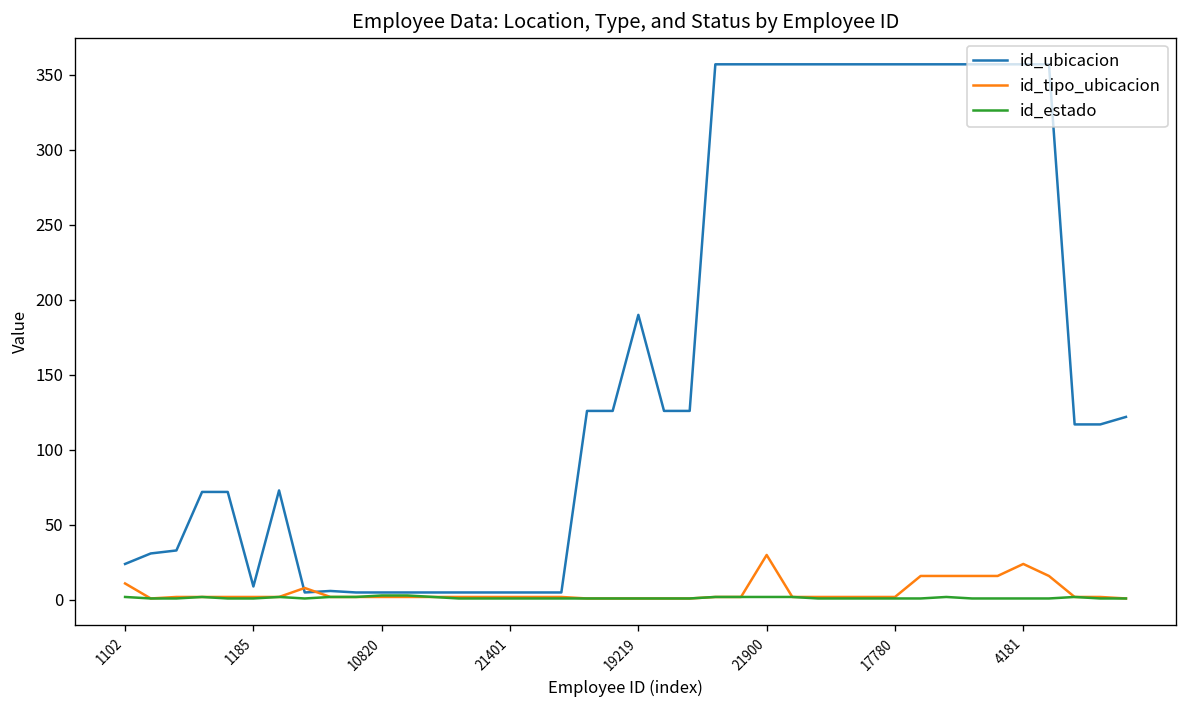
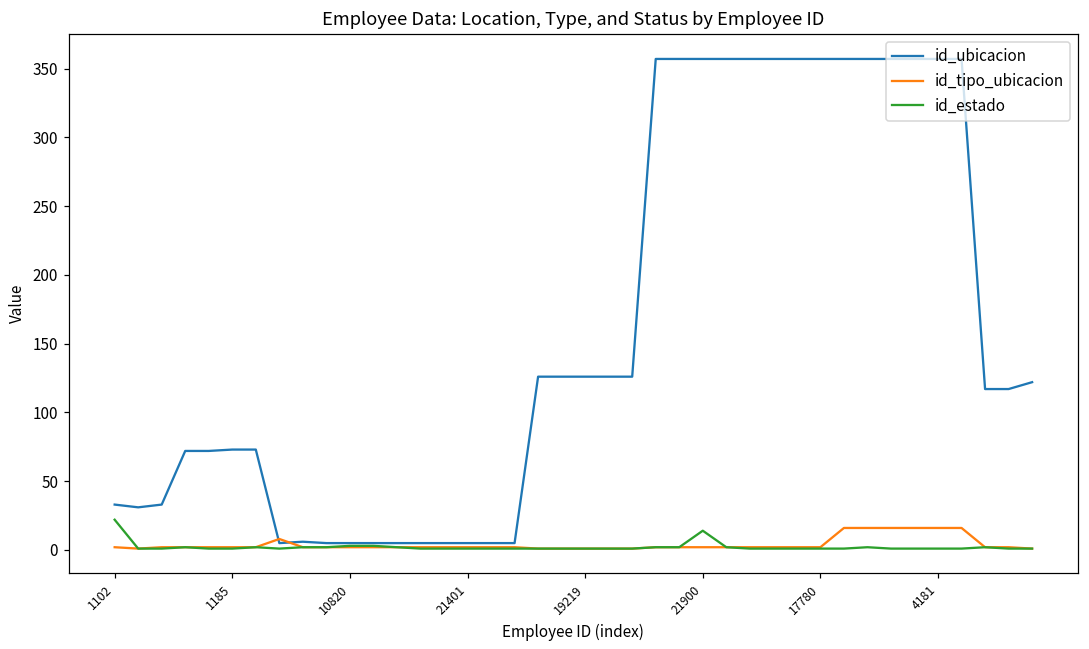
id_ubicacion, 1102: 24 -> 33
id_tipo_ubicacion, 1102: 11 -> 2
id_estado, 1102: 2 -> 22
id_ubicacion, 1185: 9 -> 73
id_ubicacion, 19219: 190 -> 126
id_tipo_ubicacion, 21900: 30 -> 2
id_estado, 21900: 2 -> 14
id_tipo_ubicacion, 4181: 24 -> 16
